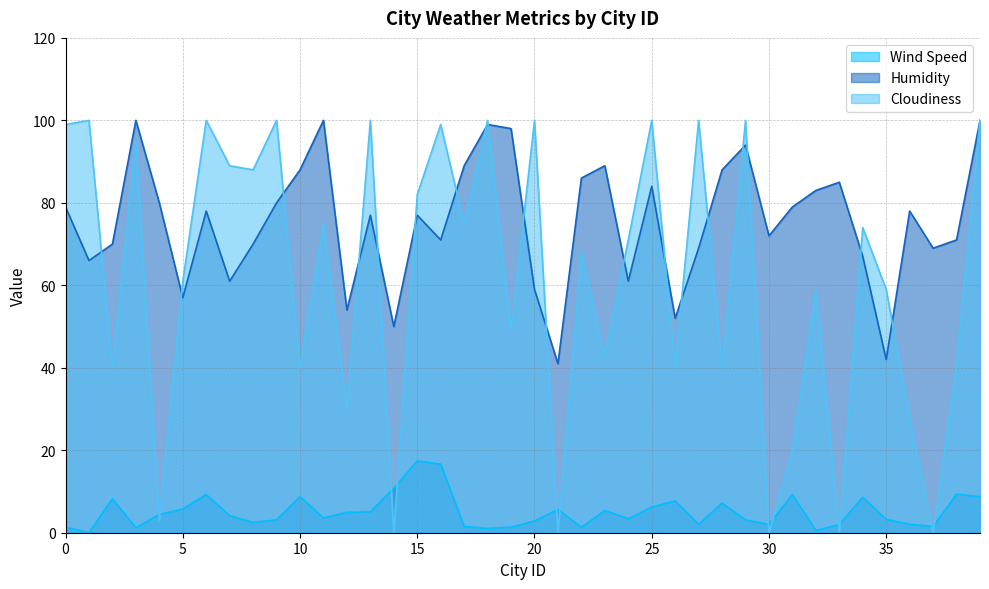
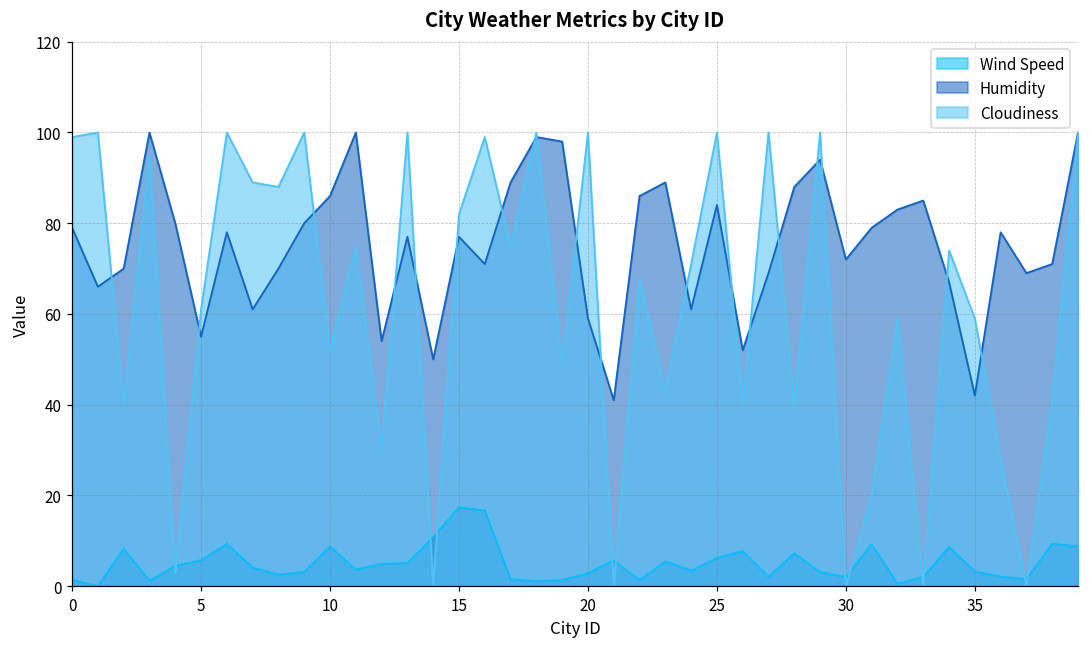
Humidity, 5: 57 -> 55
Humidity, 10: 88 -> 86
Cloudiness, 10: 40 -> 52
